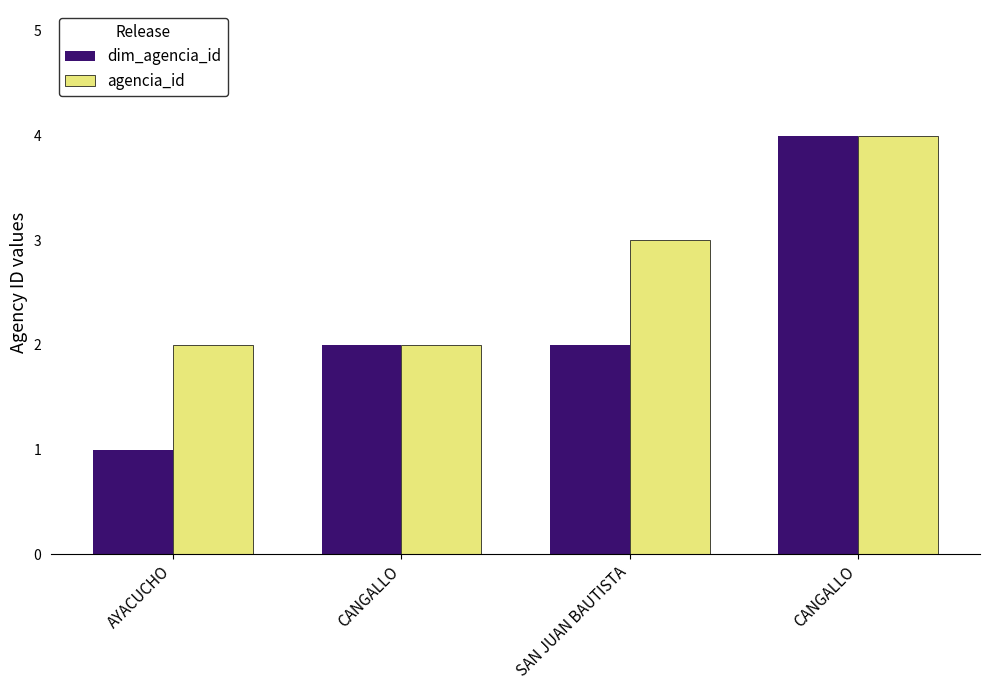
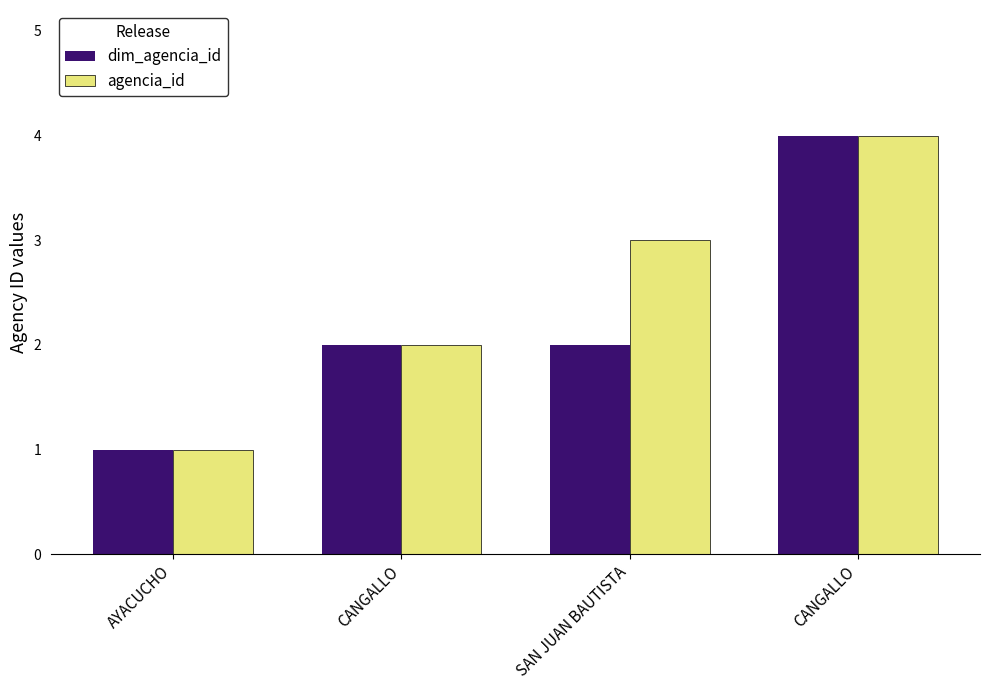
agencia_id, AYACUCHO: 2 -> 1
